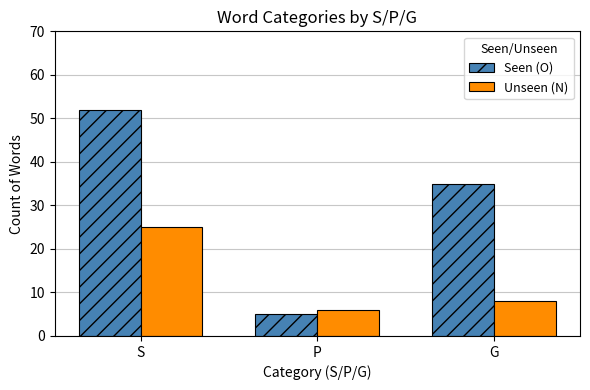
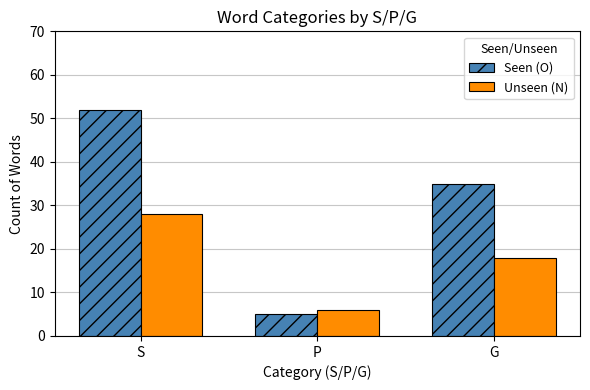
Unseen (N), S: 25 -> 28
Unseen (N), G: 8 -> 18
